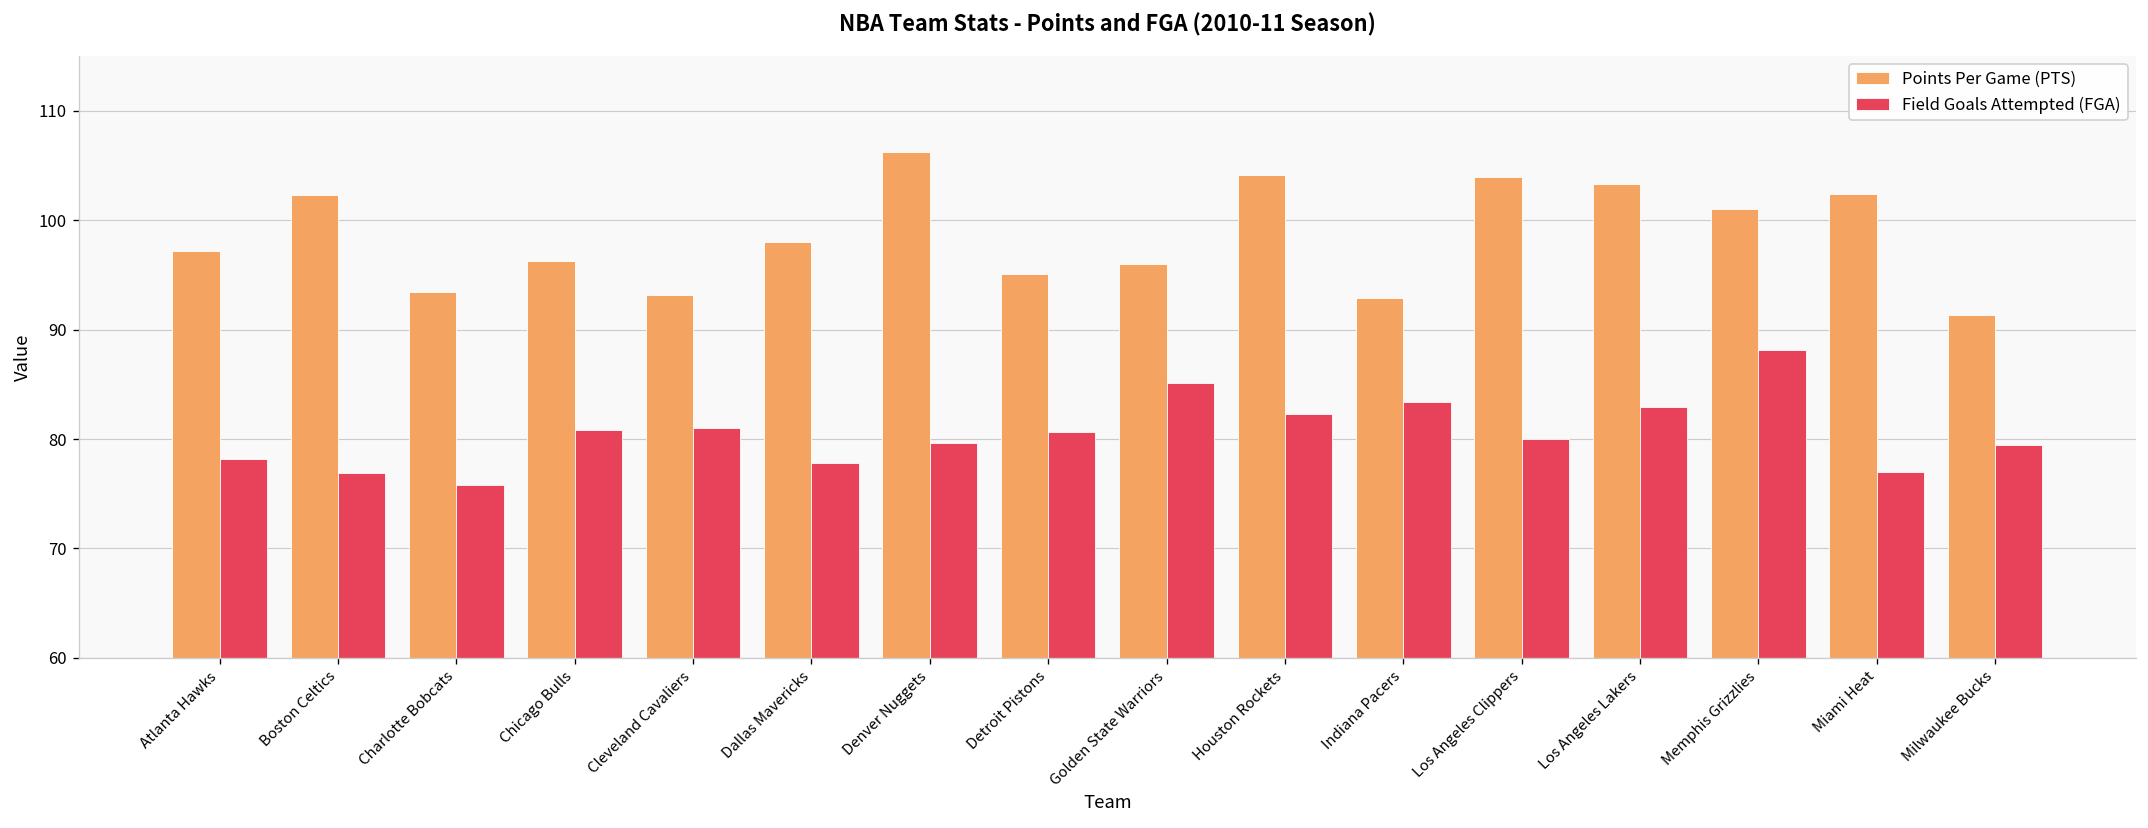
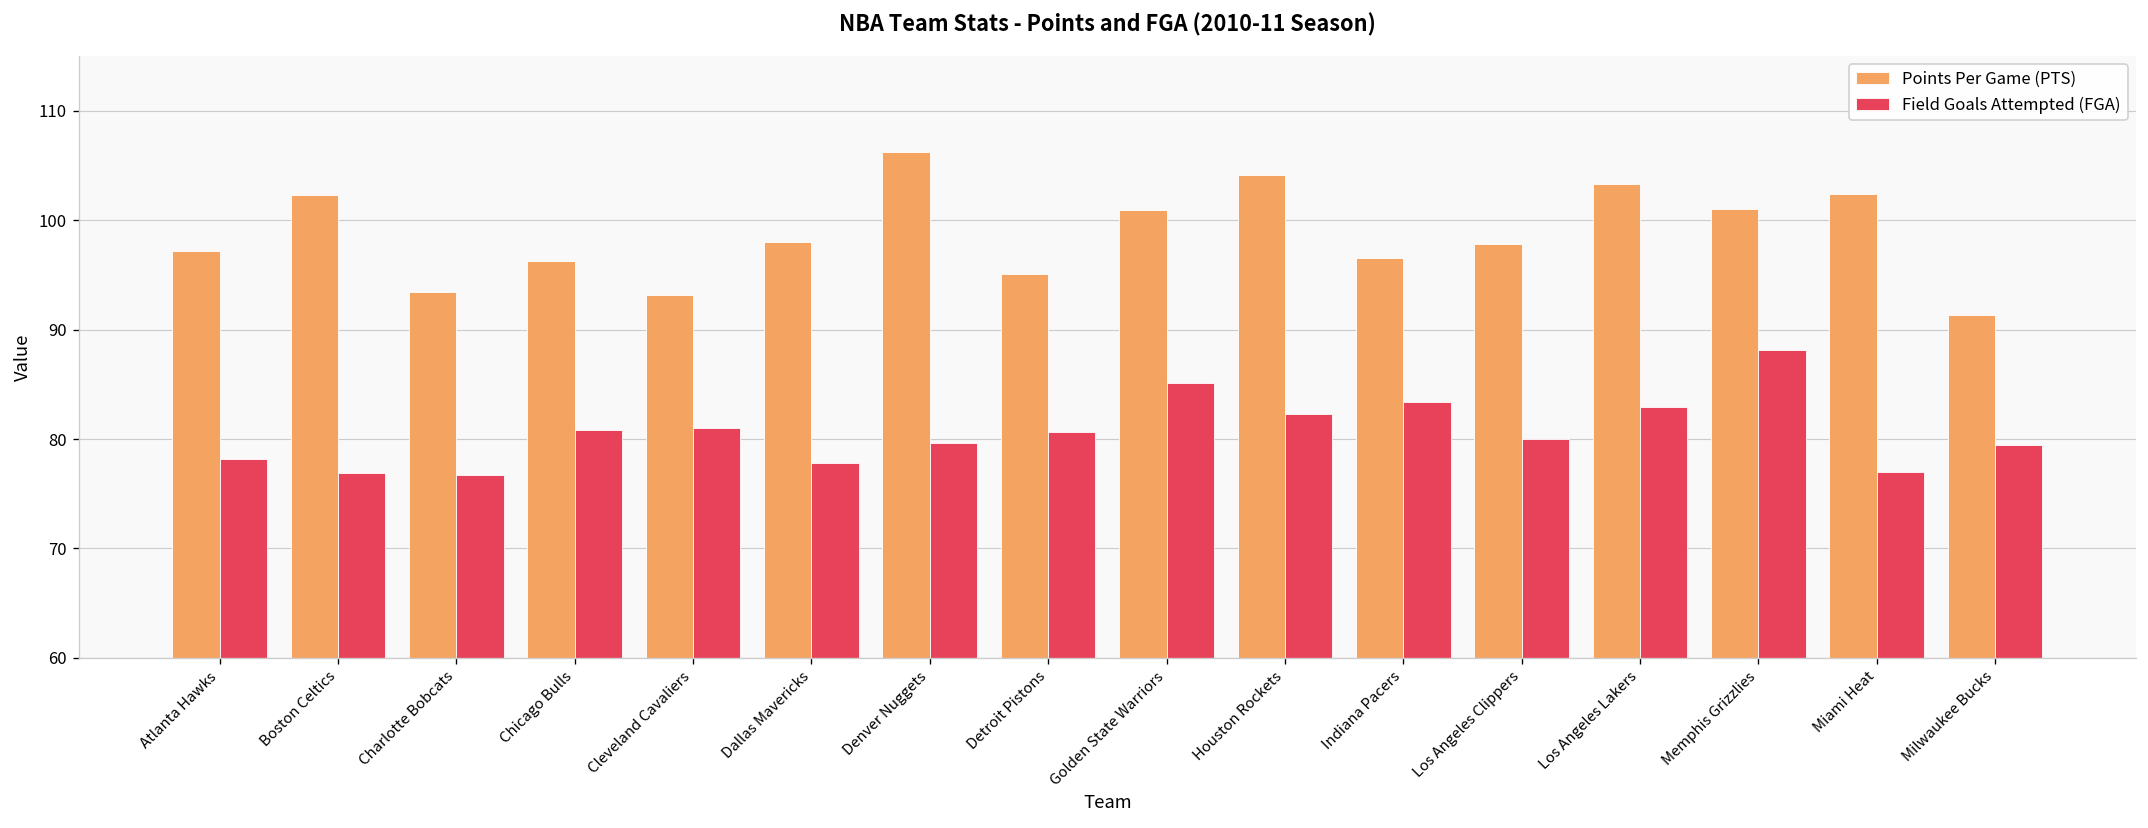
Field Goals Attempted (FGA), Charlotte Bobcats: 76 -> 77
Points Per Game (PTS), Golden State Warriors: 96 -> 101
Points Per Game (PTS), Indiana Pacers: 93 -> 97
Points Per Game (PTS), Los Angeles Clippers: 104 -> 98
